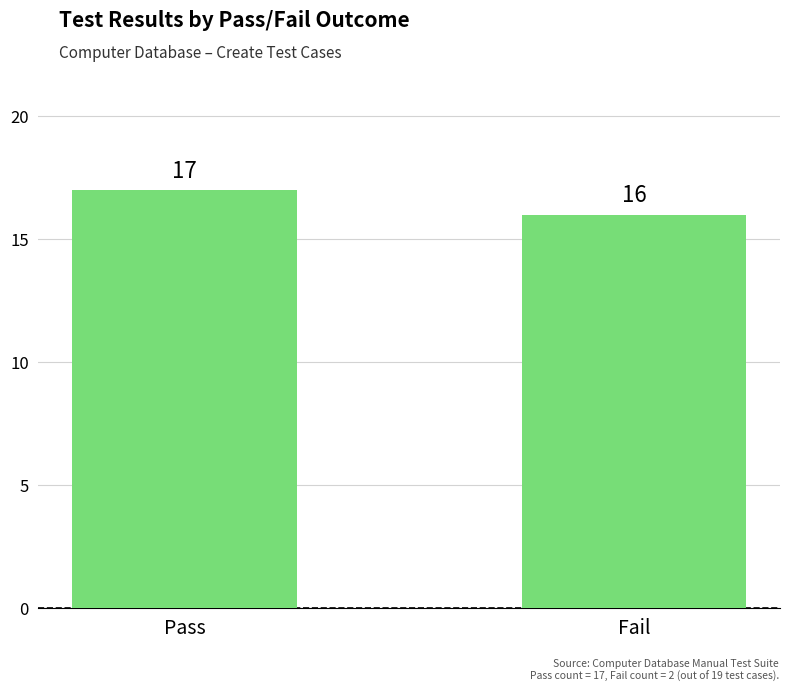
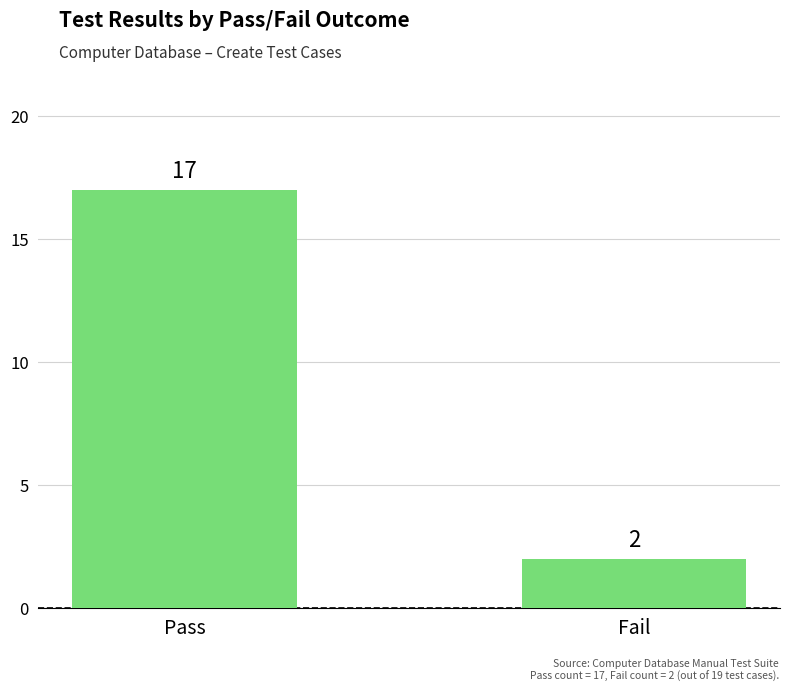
Fail: 16 -> 2
